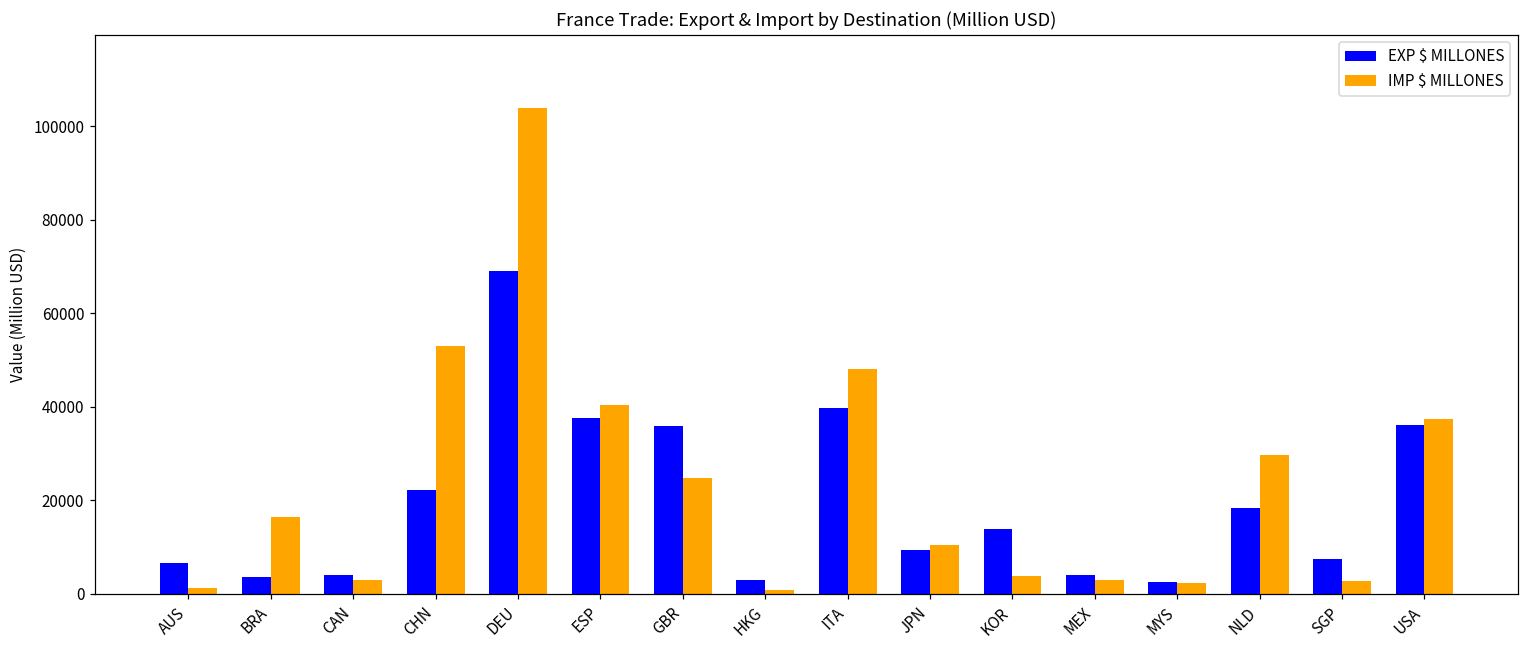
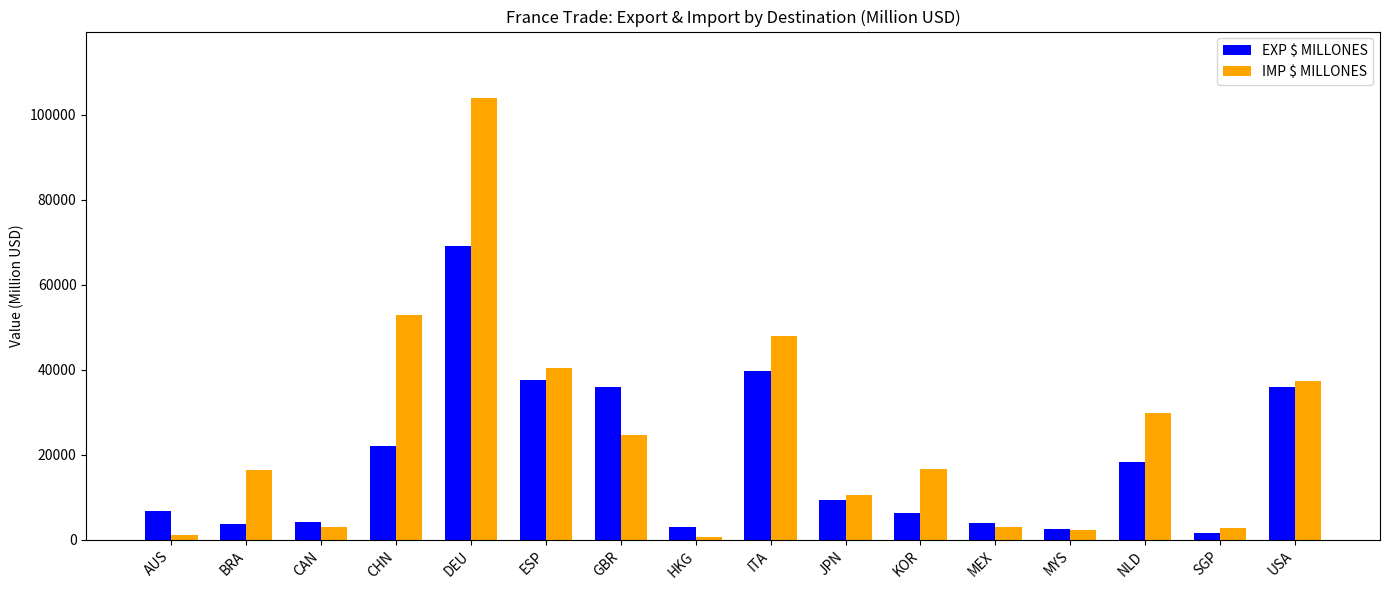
EXP $ MILLONES, KOR: 14000 -> 6000
IMP $ MILLONES, KOR: 4000 -> 17000
EXP $ MILLONES, SGP: 8000 -> 2000
